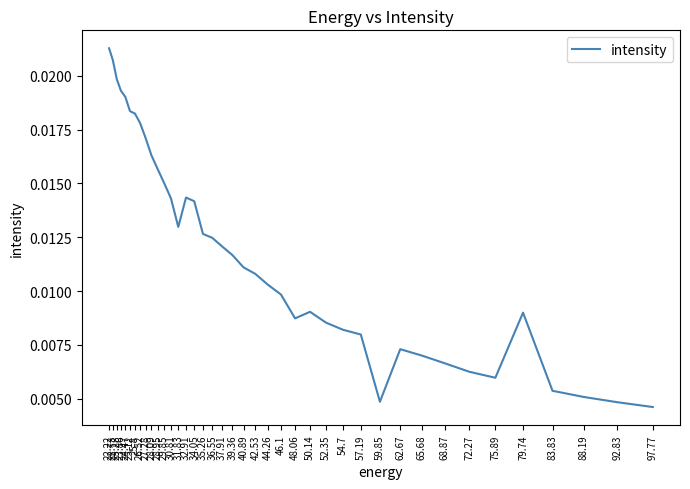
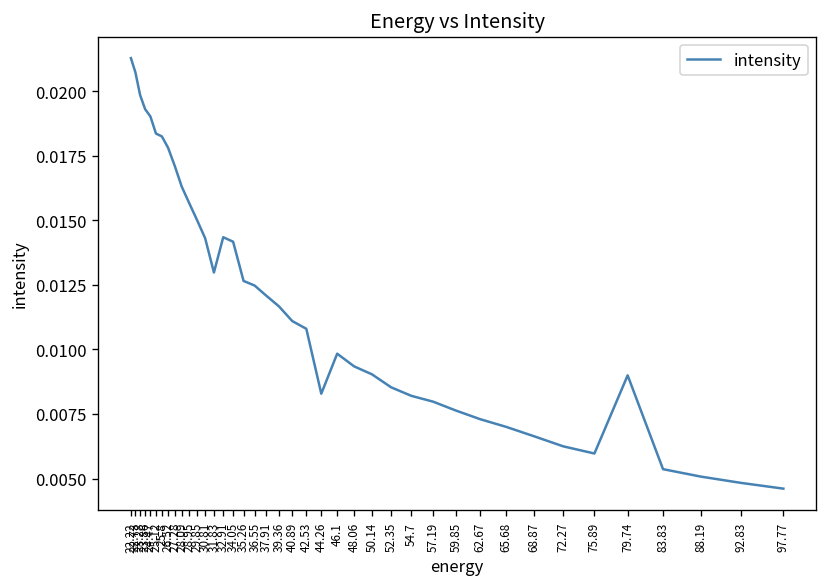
44.26: 0.0103 -> 0.0083
48.06: 0.0087 -> 0.0093
59.85: 0.0049 -> 0.0076
